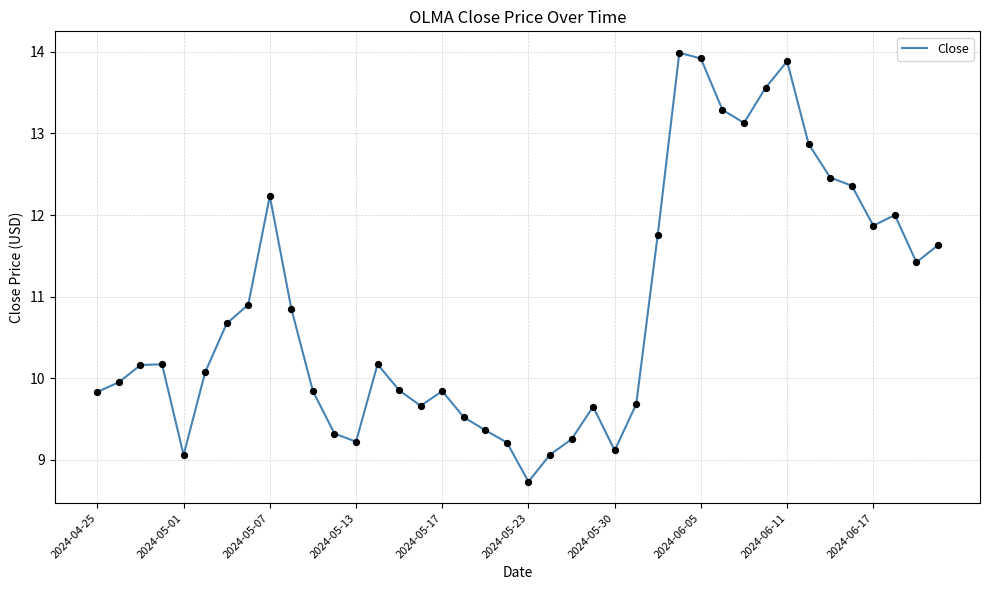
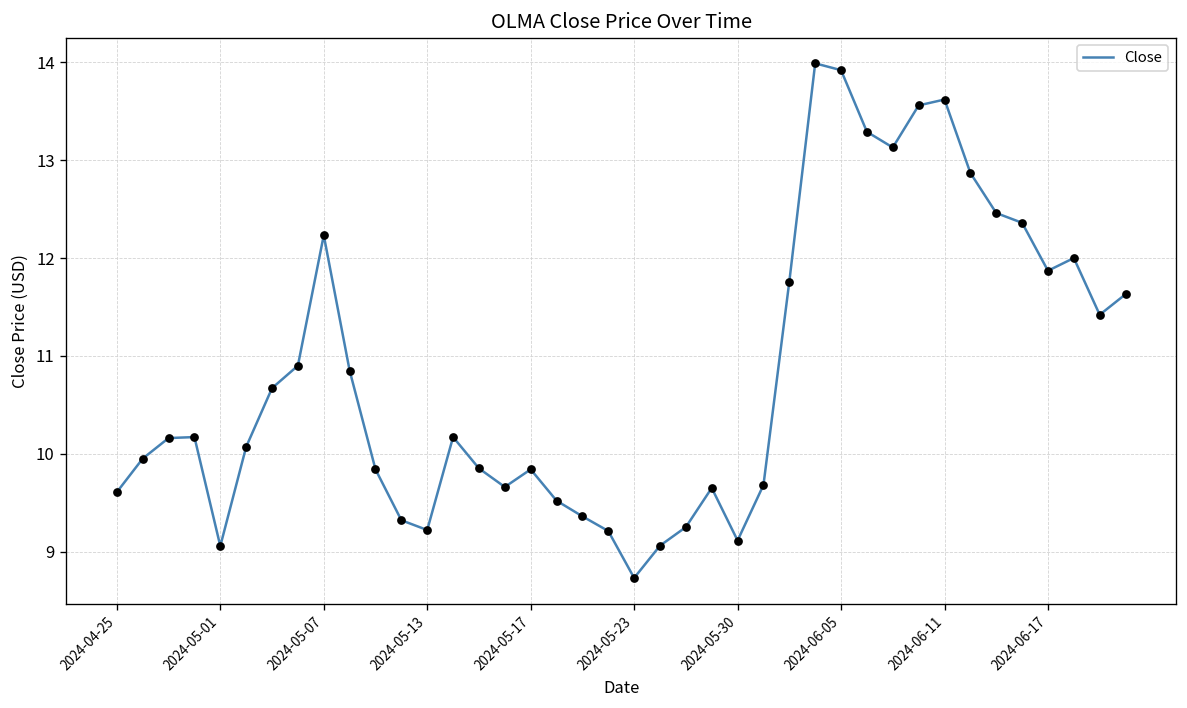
2024-04-25: 9.8 -> 9.6
2024-06-11: 13.9 -> 13.6
